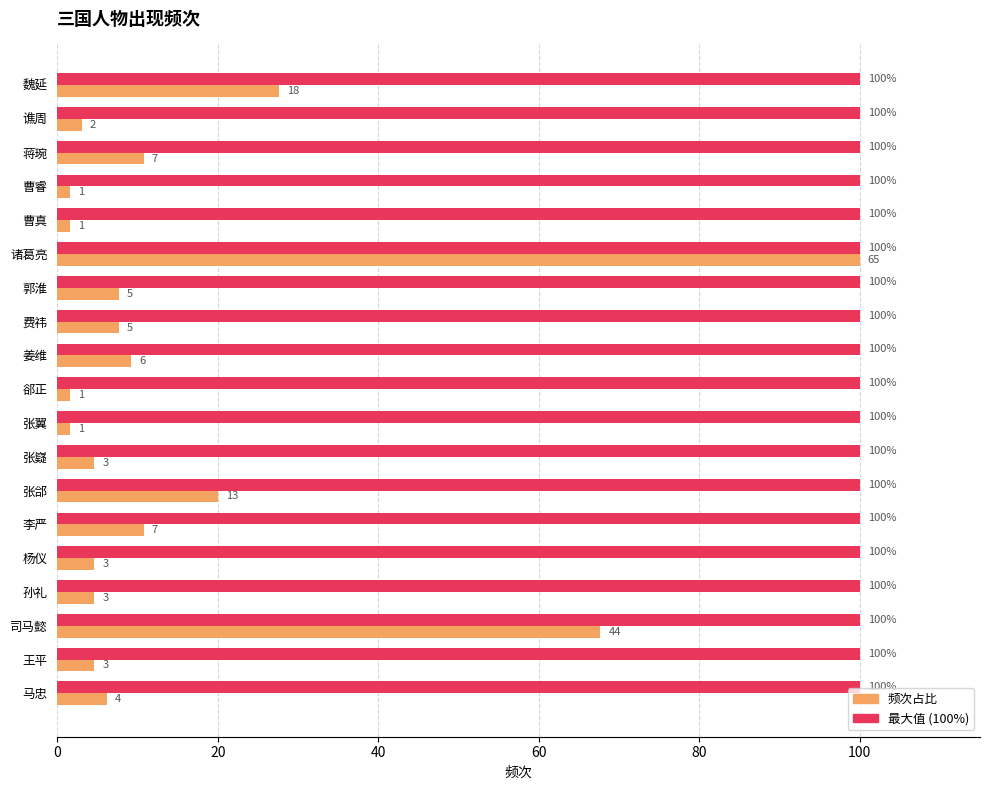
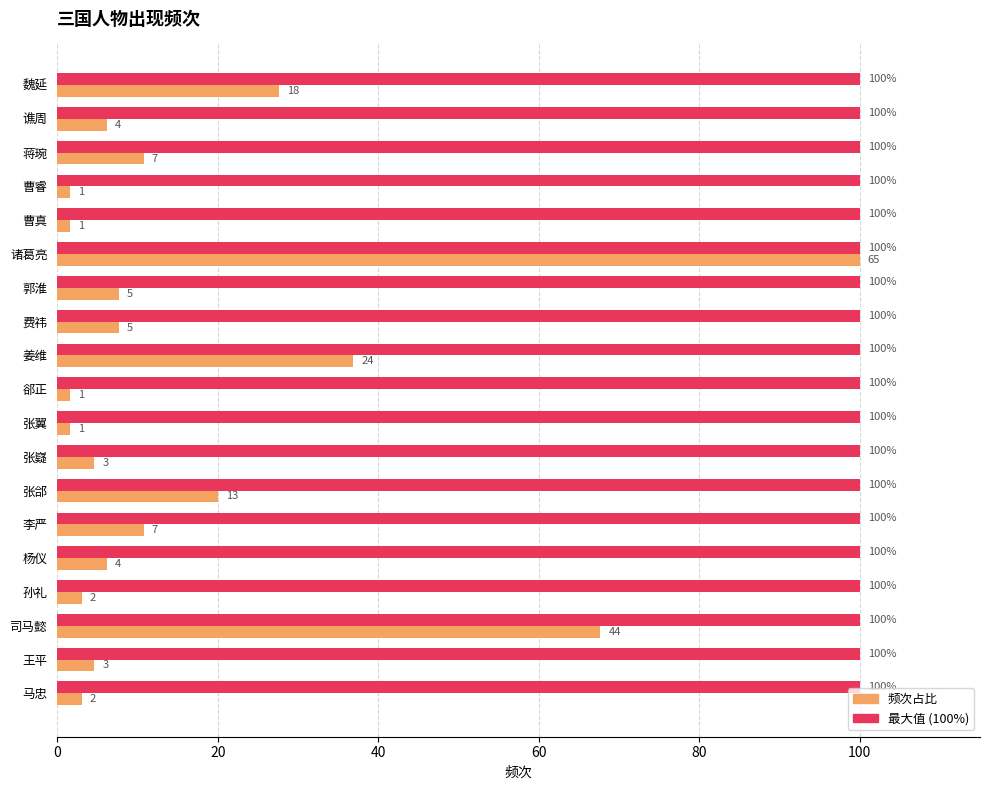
频次占比, 谯周: 2 -> 4
频次占比, 姜维: 6 -> 24
频次占比, 杨仪: 3 -> 4
频次占比, 孙礼: 3 -> 2
频次占比, 马忠: 4 -> 2
